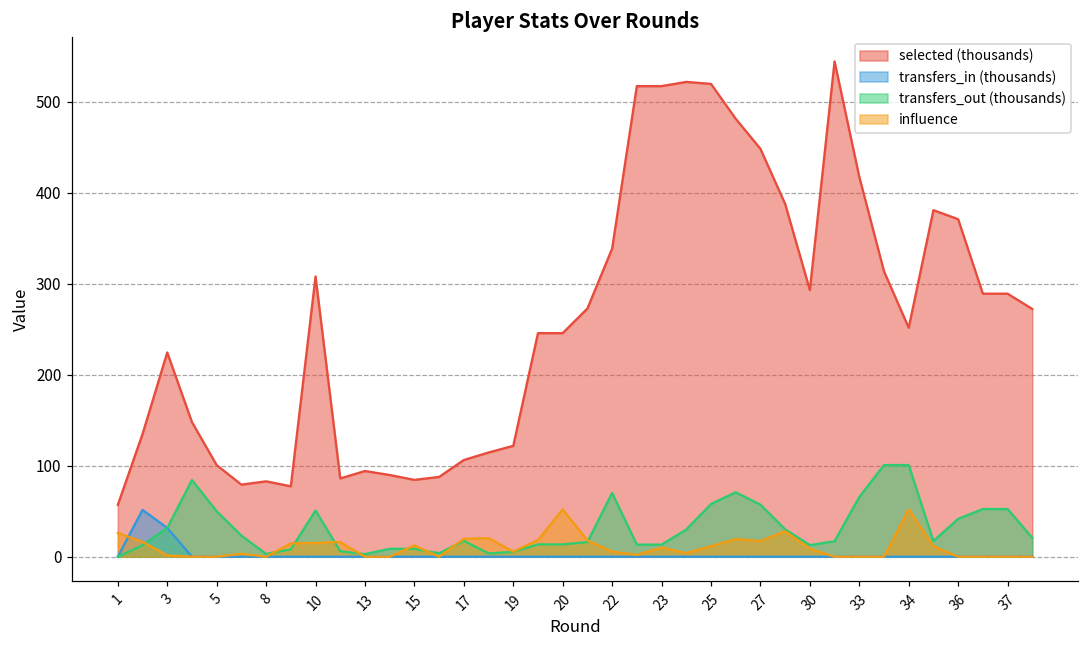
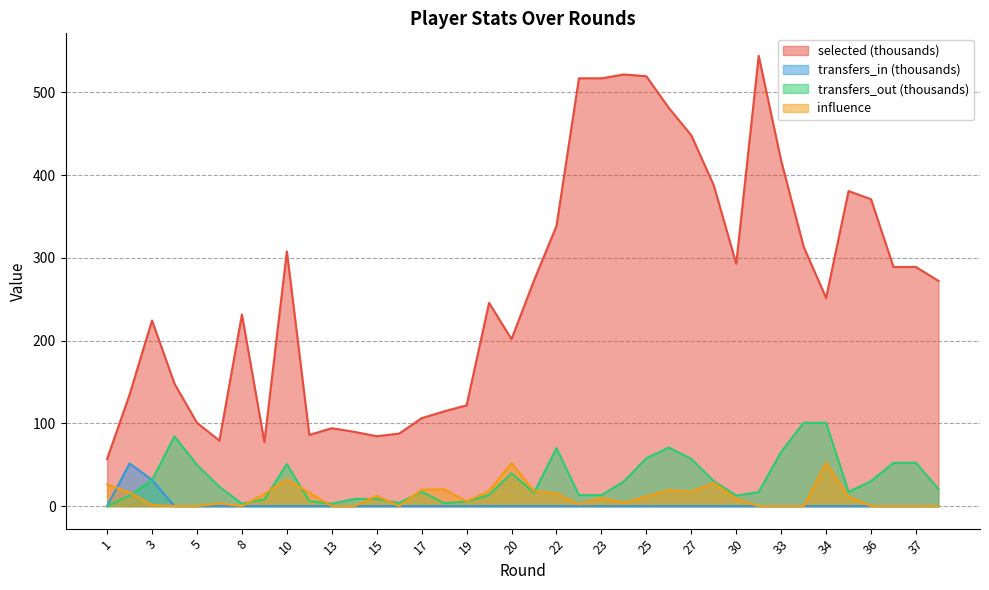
selected (thousands), 8: 80 -> 230
influence, 10: 20 -> 30
selected (thousands), 20: 250 -> 200
transfers_out (thousands), 20: 10 -> 40
influence, 22: 10 -> 20
transfers_out (thousands), 36: 40 -> 30
